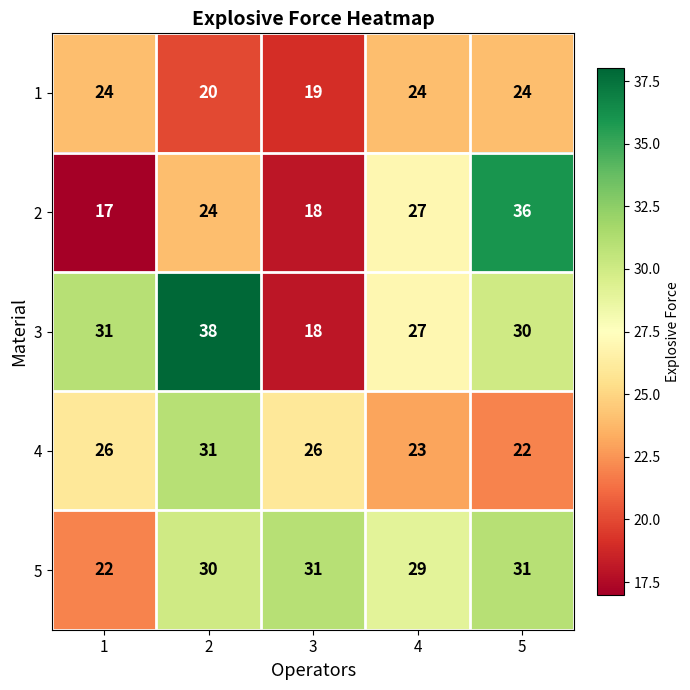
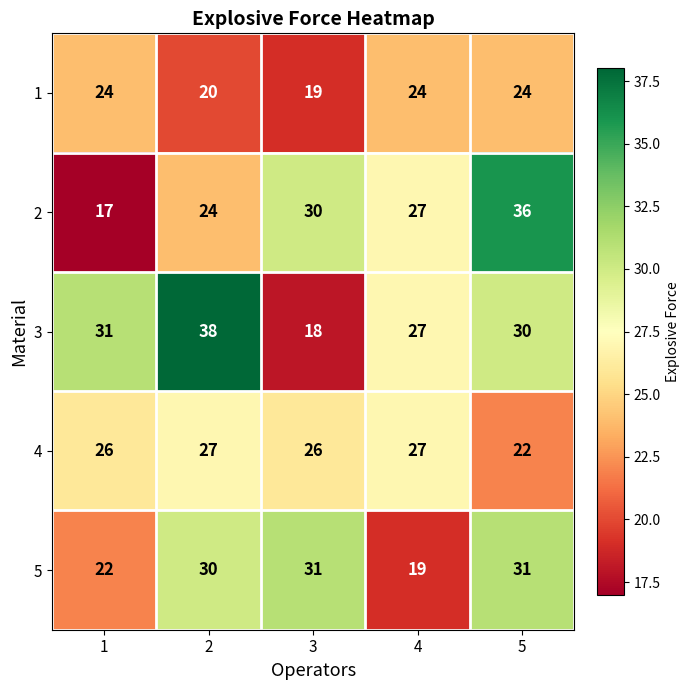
2, 3: 18 -> 30
4, 2: 31 -> 27
4, 4: 23 -> 27
5, 4: 29 -> 19
